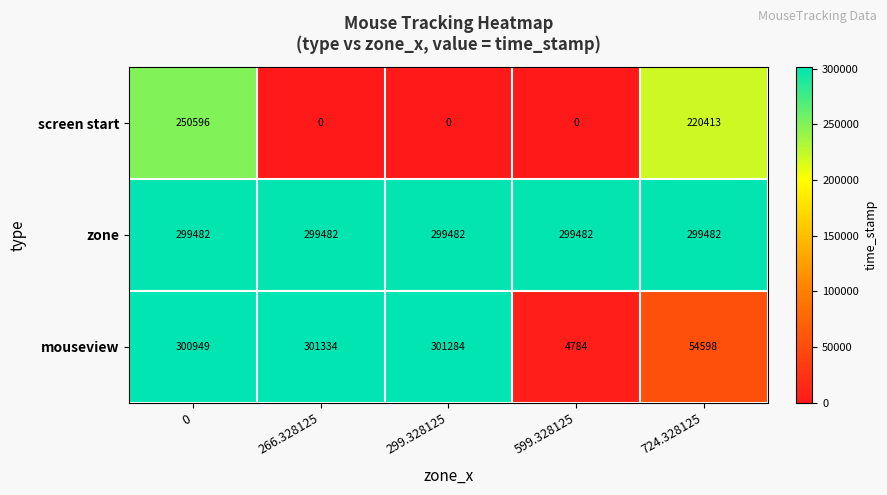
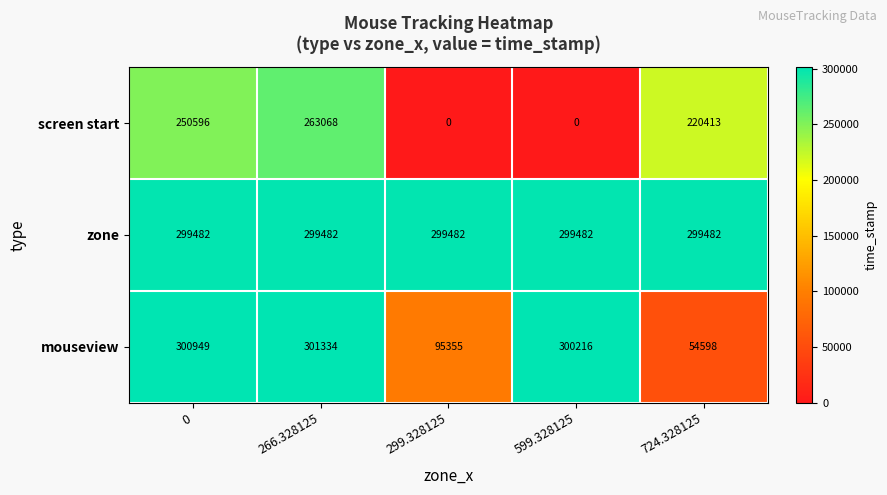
screen start, 266.328125: 0 -> 263068
mouseview, 299.328125: 301284 -> 95355
mouseview, 599.328125: 4784 -> 300216
